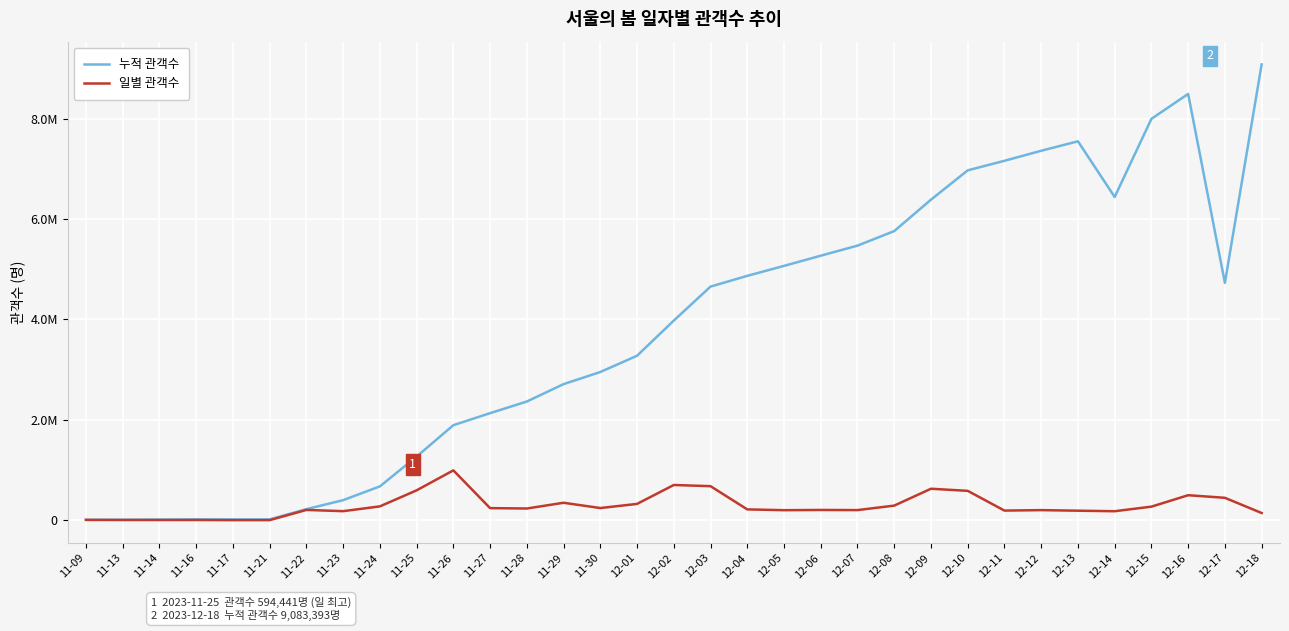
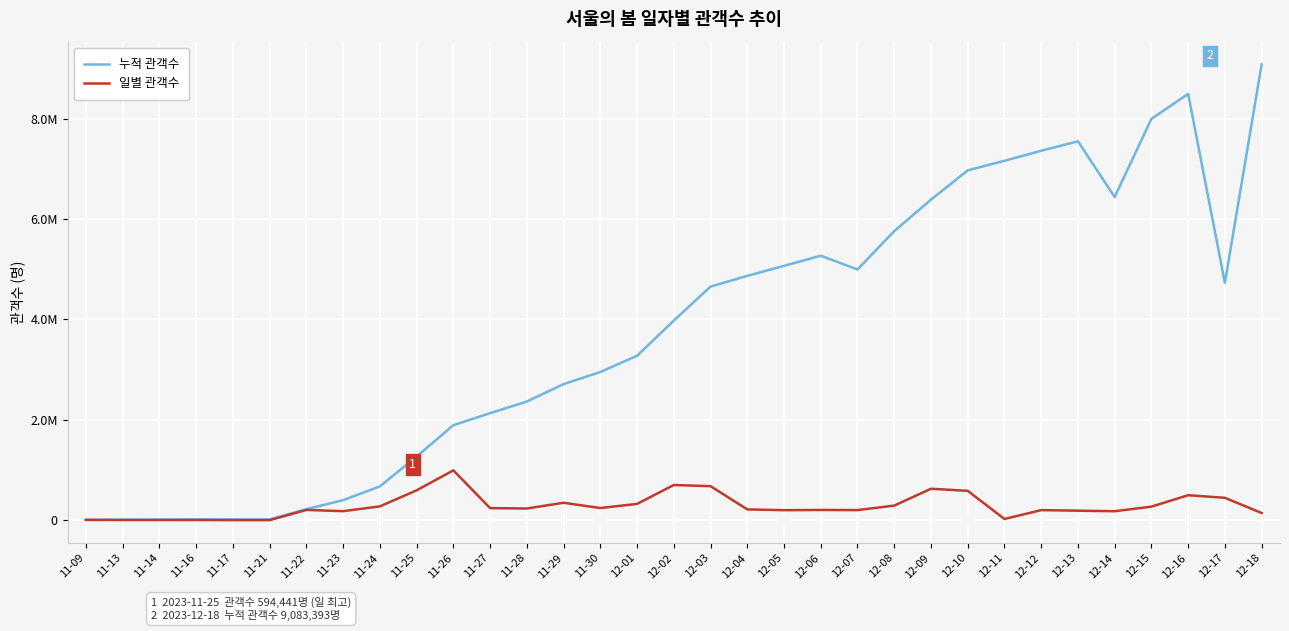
누적 관객수, 12-07: 5500000 -> 5000000
일별 관객수, 12-11: 200000 -> 0
